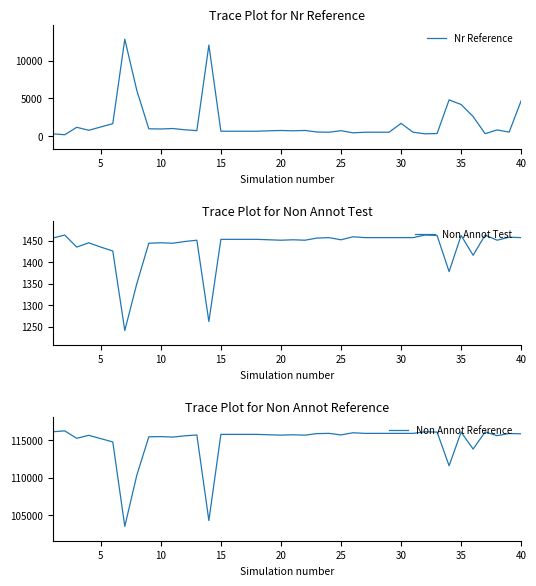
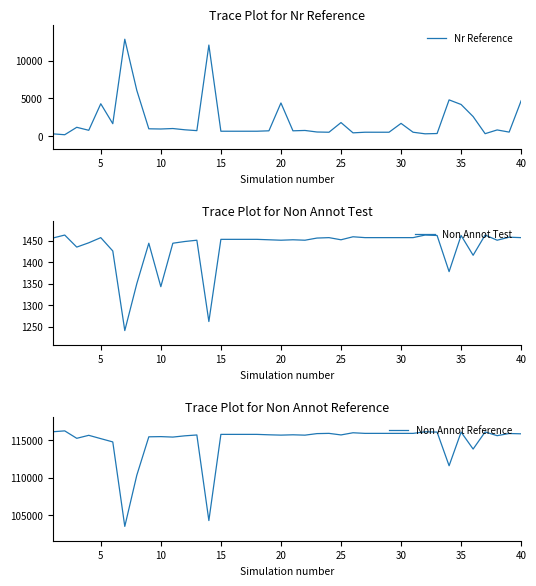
Trace Plot for Nr Reference, 5: 1000 -> 4000
Trace Plot for Nr Reference, 20: 1000 -> 4000
Trace Plot for Nr Reference, 25: 1000 -> 2000
Trace Plot for Non Annot Test, 5: 1440 -> 1460
Trace Plot for Non Annot Test, 10: 1450 -> 1340
